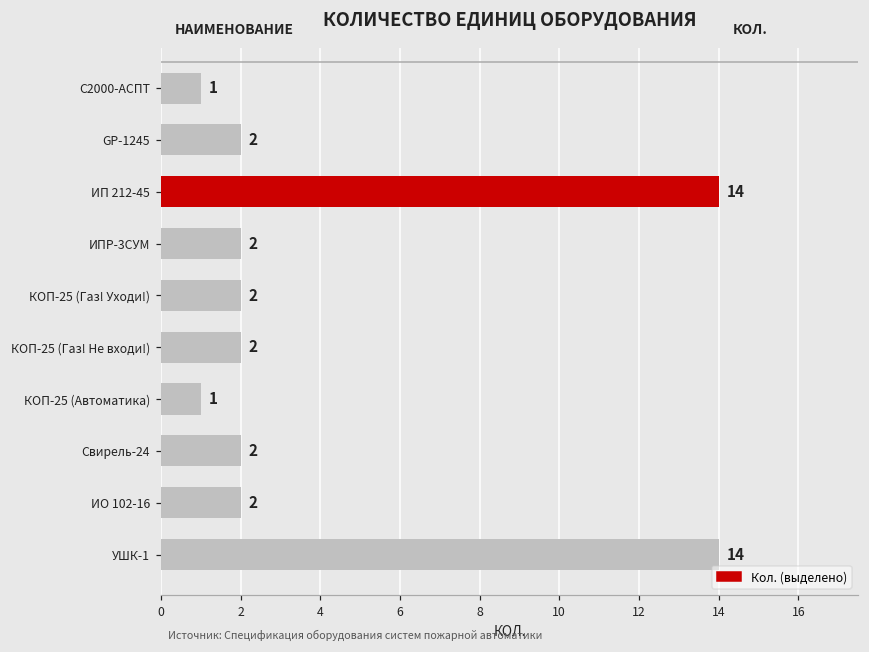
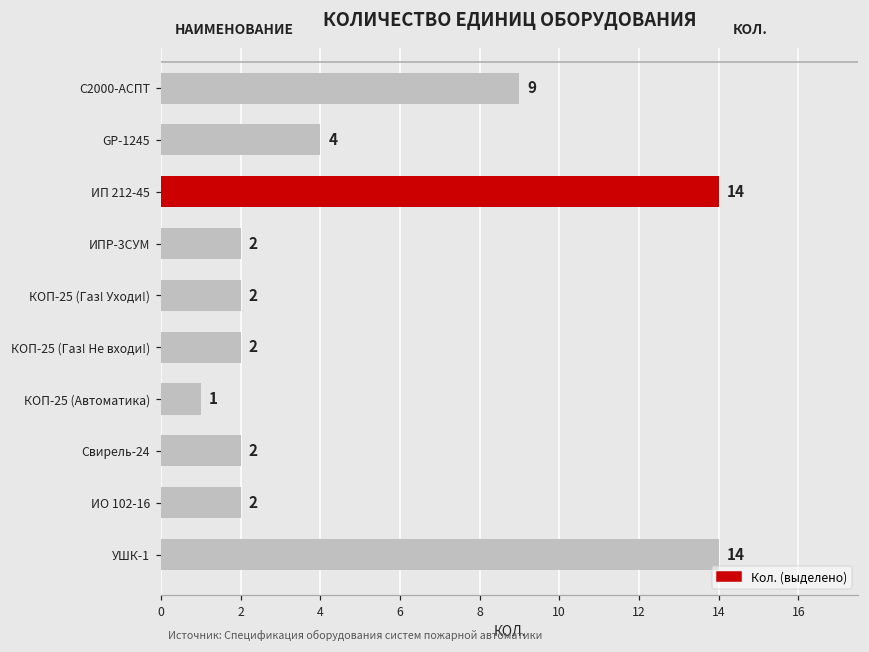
С2000-АСПТ: 1 -> 9
GP-1245: 2 -> 4
